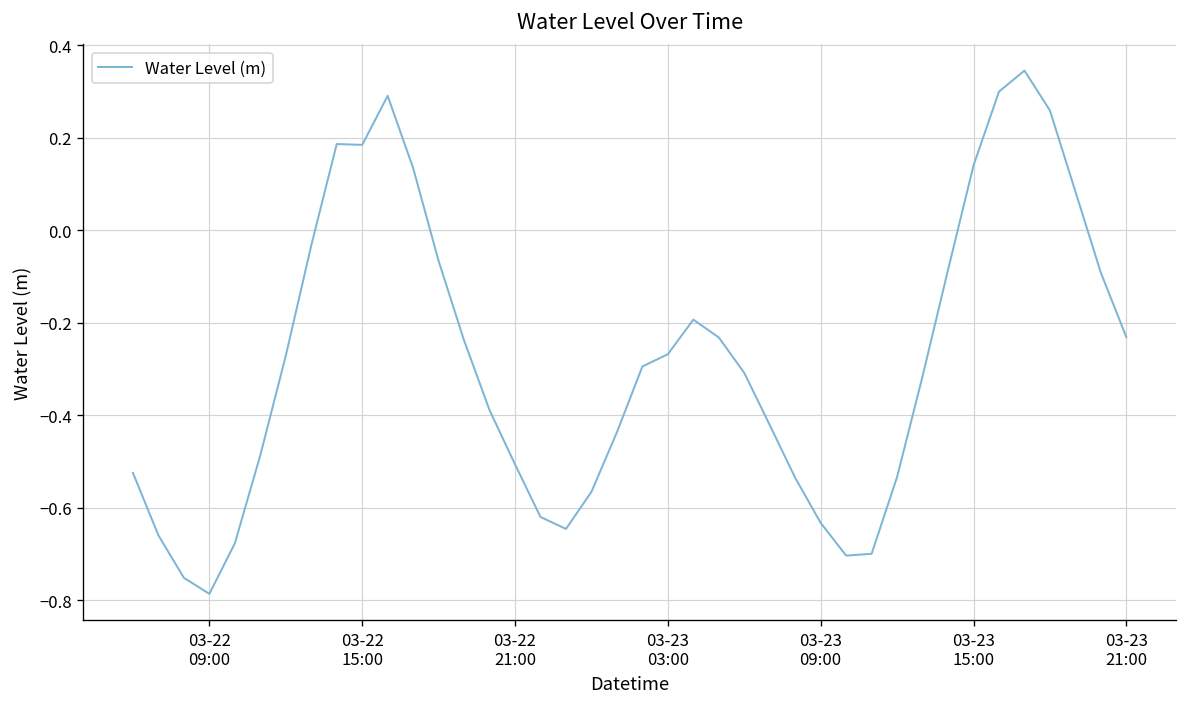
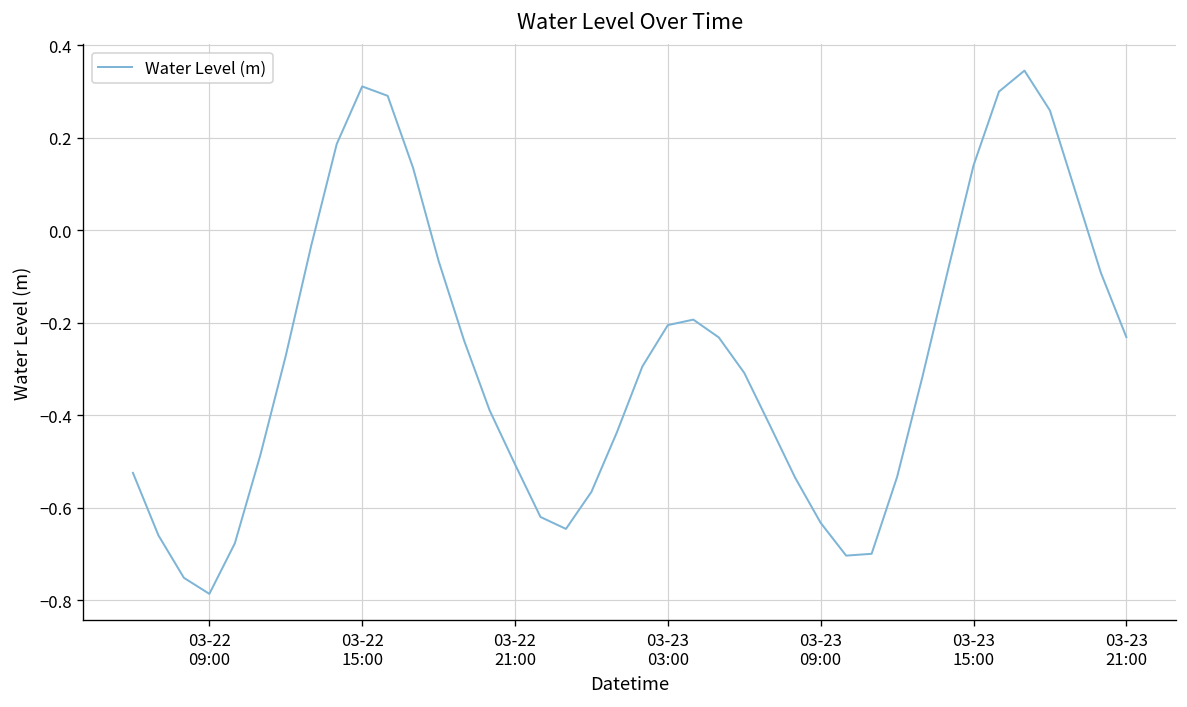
03-22 15:00: 0.18 -> 0.31
03-23 03:00: -0.27 -> -0.21
